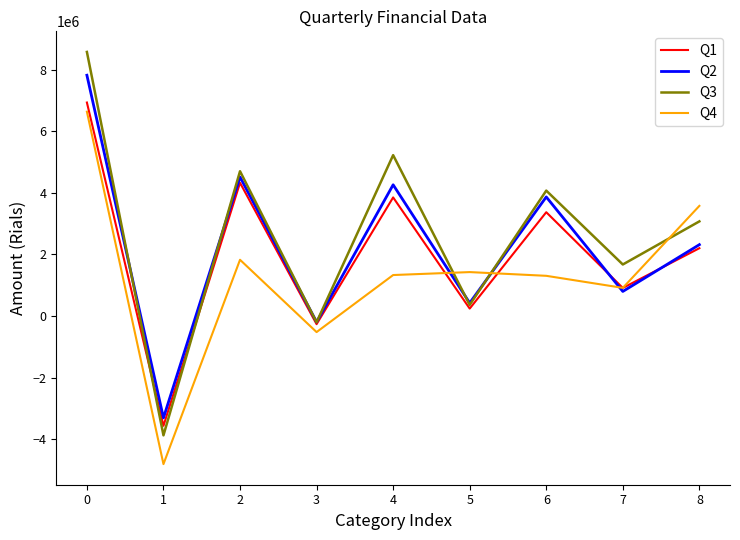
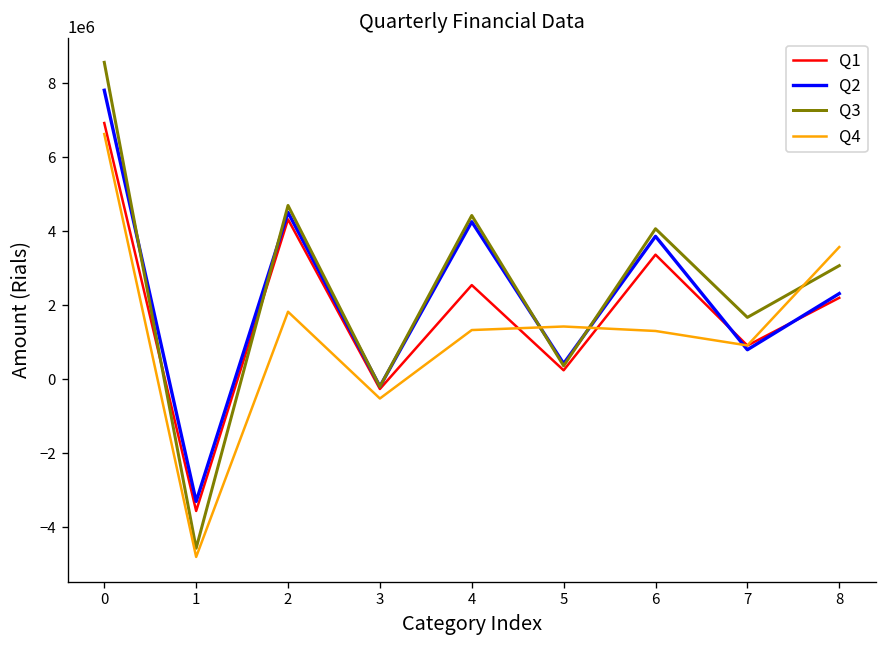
Q3, 1: -3900000 -> -4600000
Q1, 4: 3800000 -> 2500000
Q3, 4: 5200000 -> 4400000
